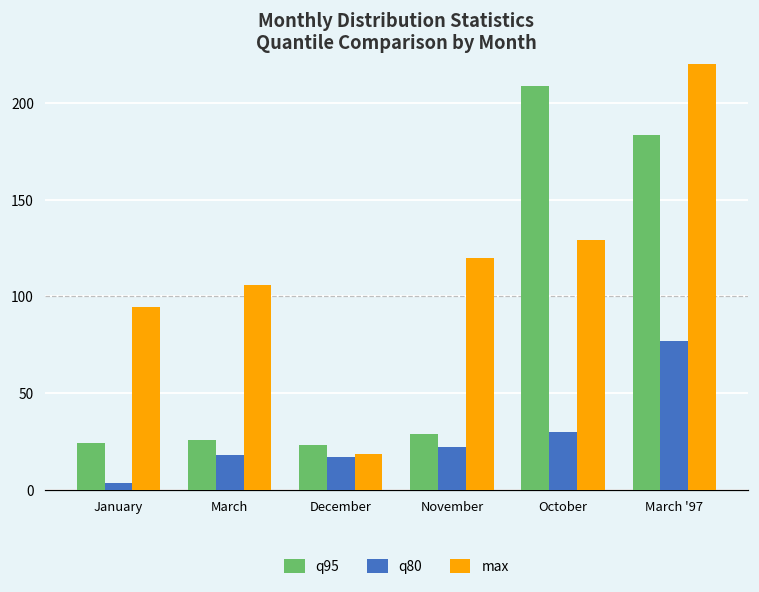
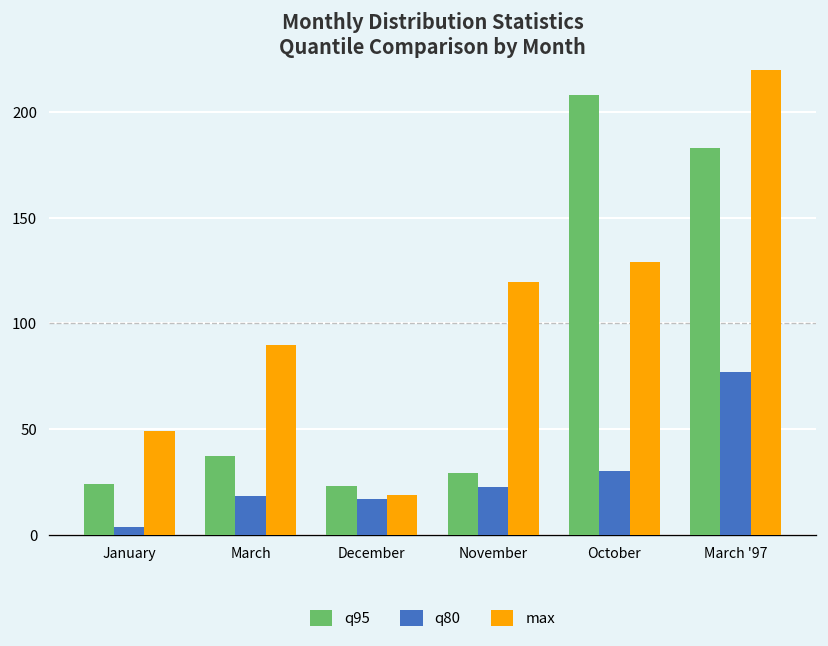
max, January: 95 -> 49
q95, March: 26 -> 37
max, March: 106 -> 90
